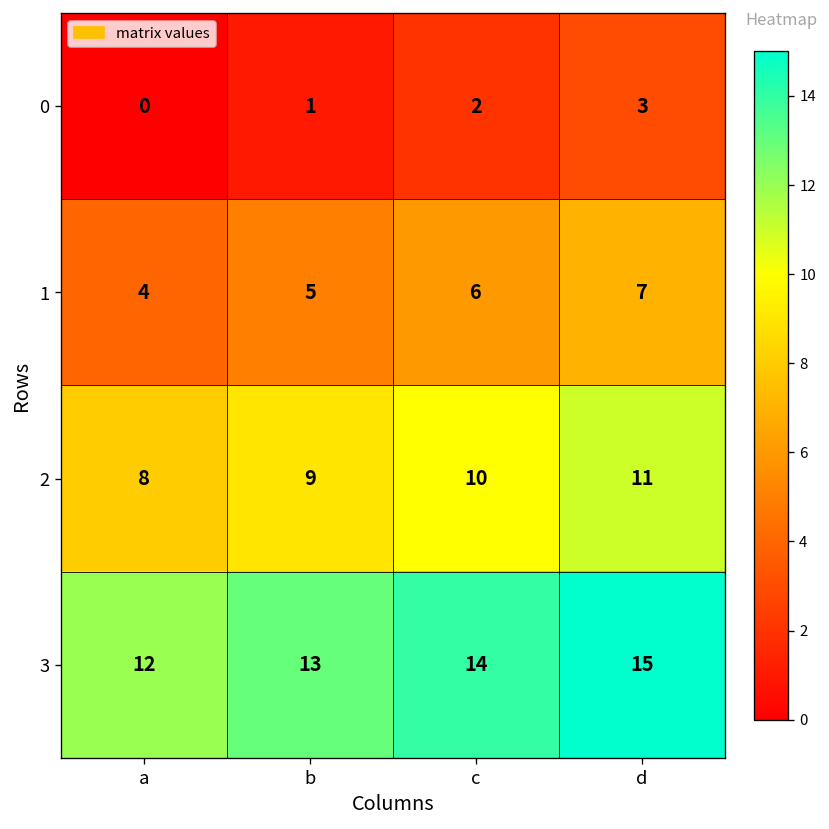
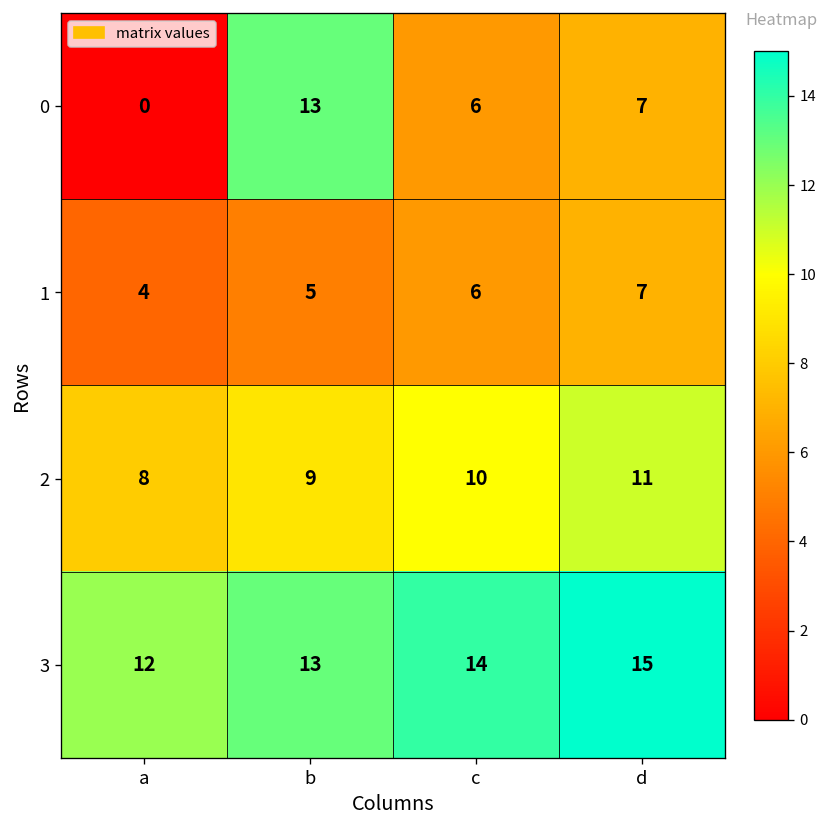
0, b: 1 -> 13
0, c: 2 -> 6
0, d: 3 -> 7
